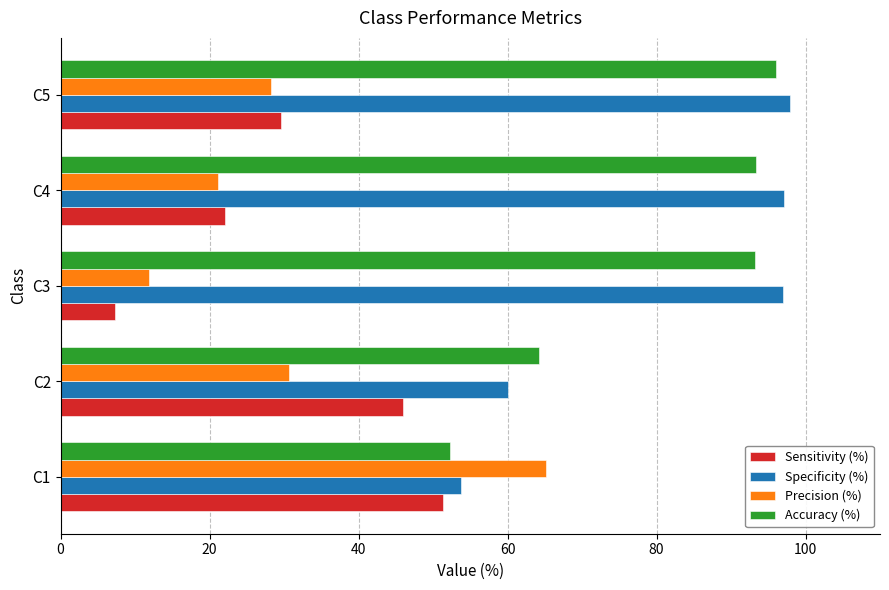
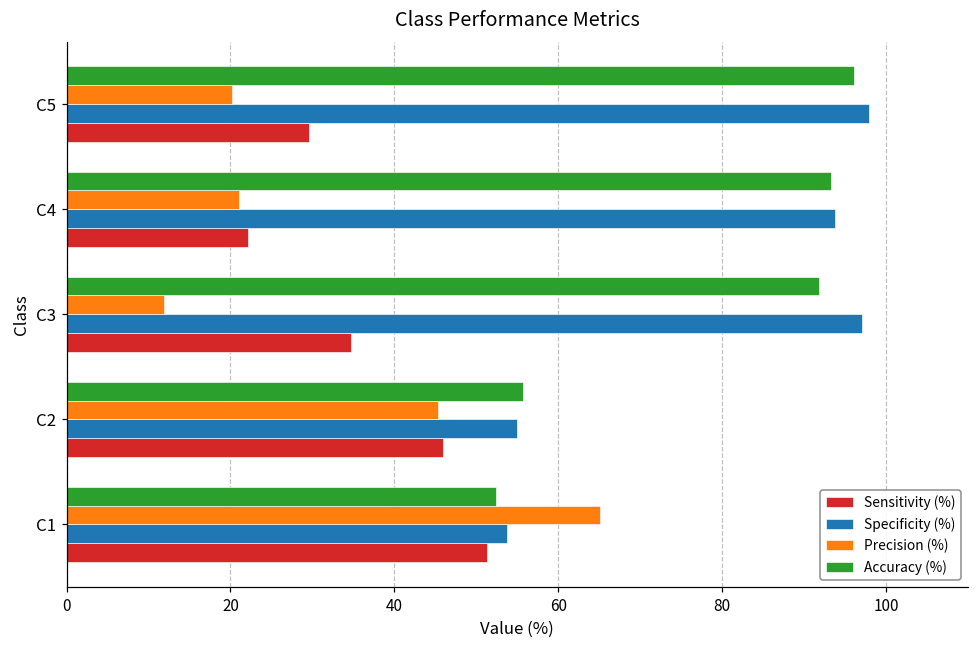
Precision (%), C5: 28 -> 20
Specificity (%), C4: 97 -> 94
Accuracy (%), C3: 93 -> 92
Sensitivity (%), C3: 7 -> 35
Accuracy (%), C2: 64 -> 56
Precision (%), C2: 31 -> 45
Specificity (%), C2: 60 -> 55
